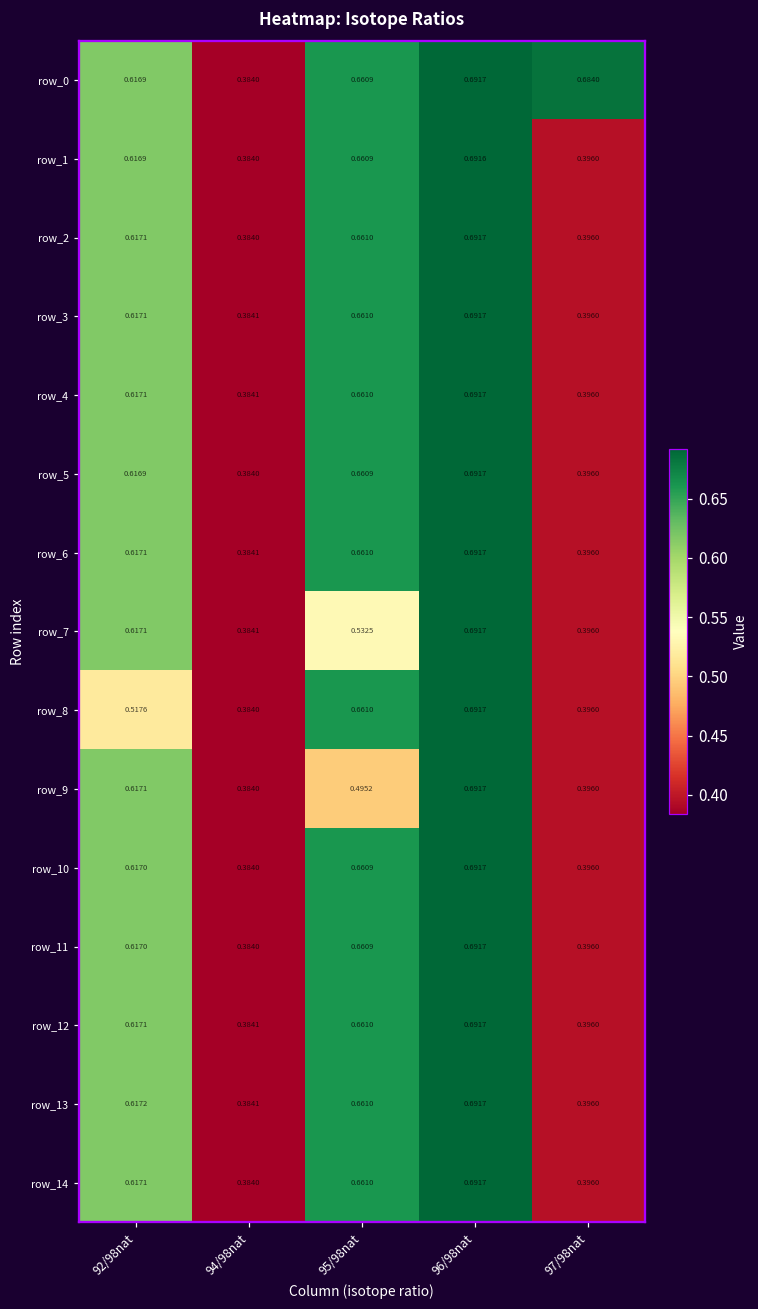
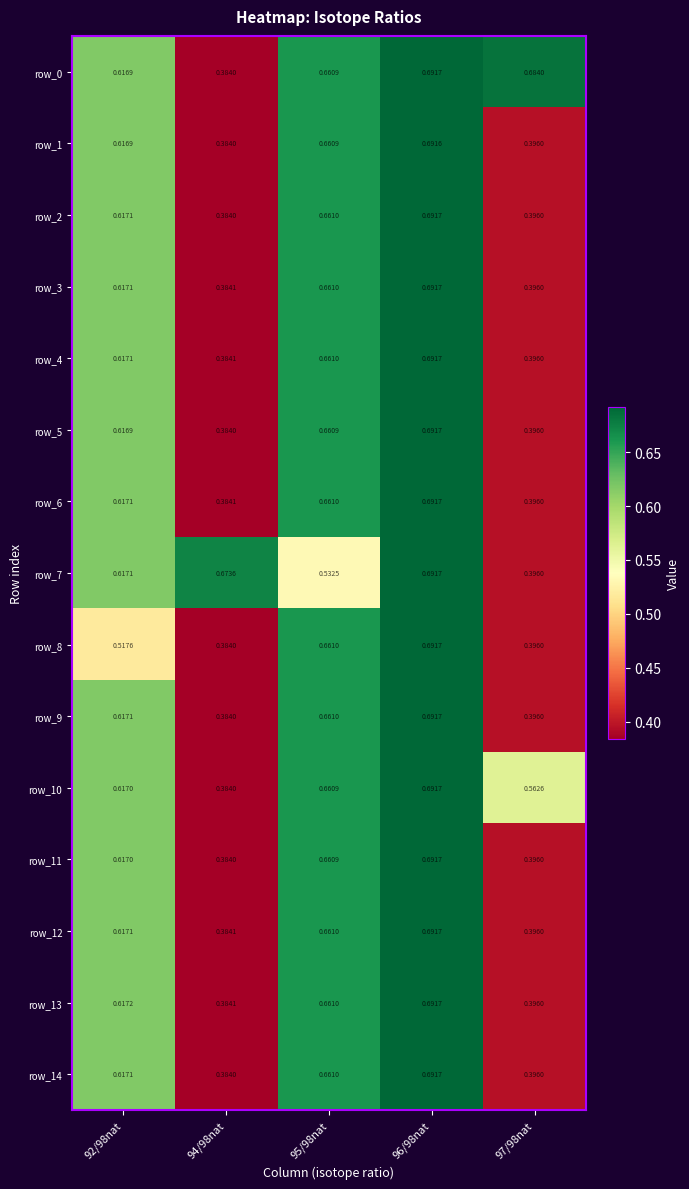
row_7, 94/98nat: 0.3841 -> 0.6736
row_9, 95/98nat: 0.4952 -> 0.6610
row_10, 97/98nat: 0.3960 -> 0.5626
